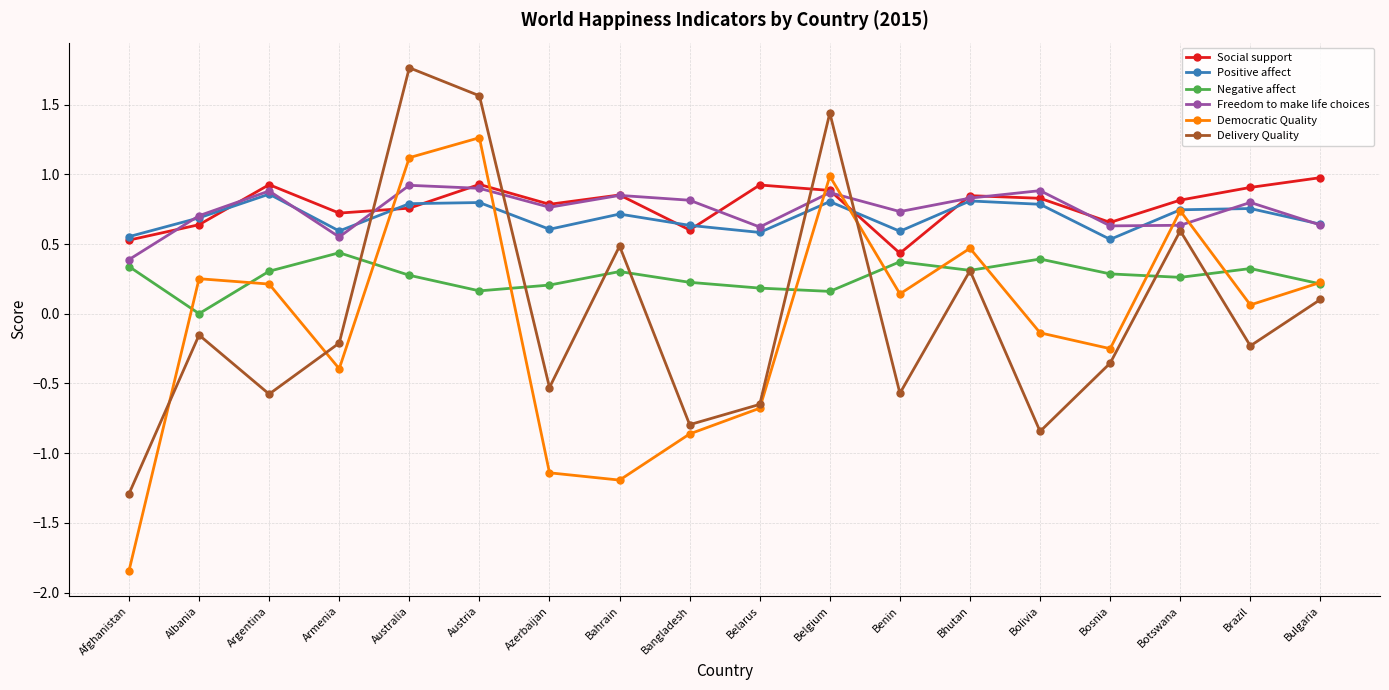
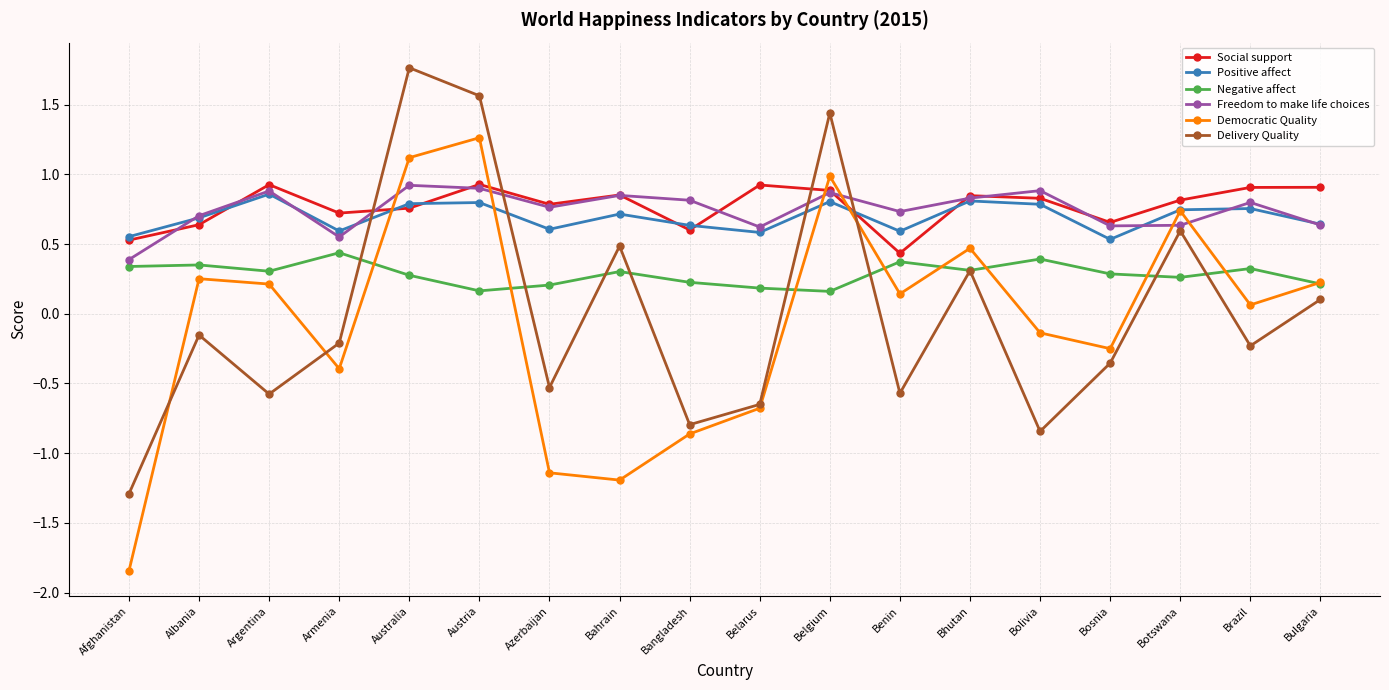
Negative affect, Albania: 0.00 -> 0.35
Social support, Bulgaria: 0.98 -> 0.91
